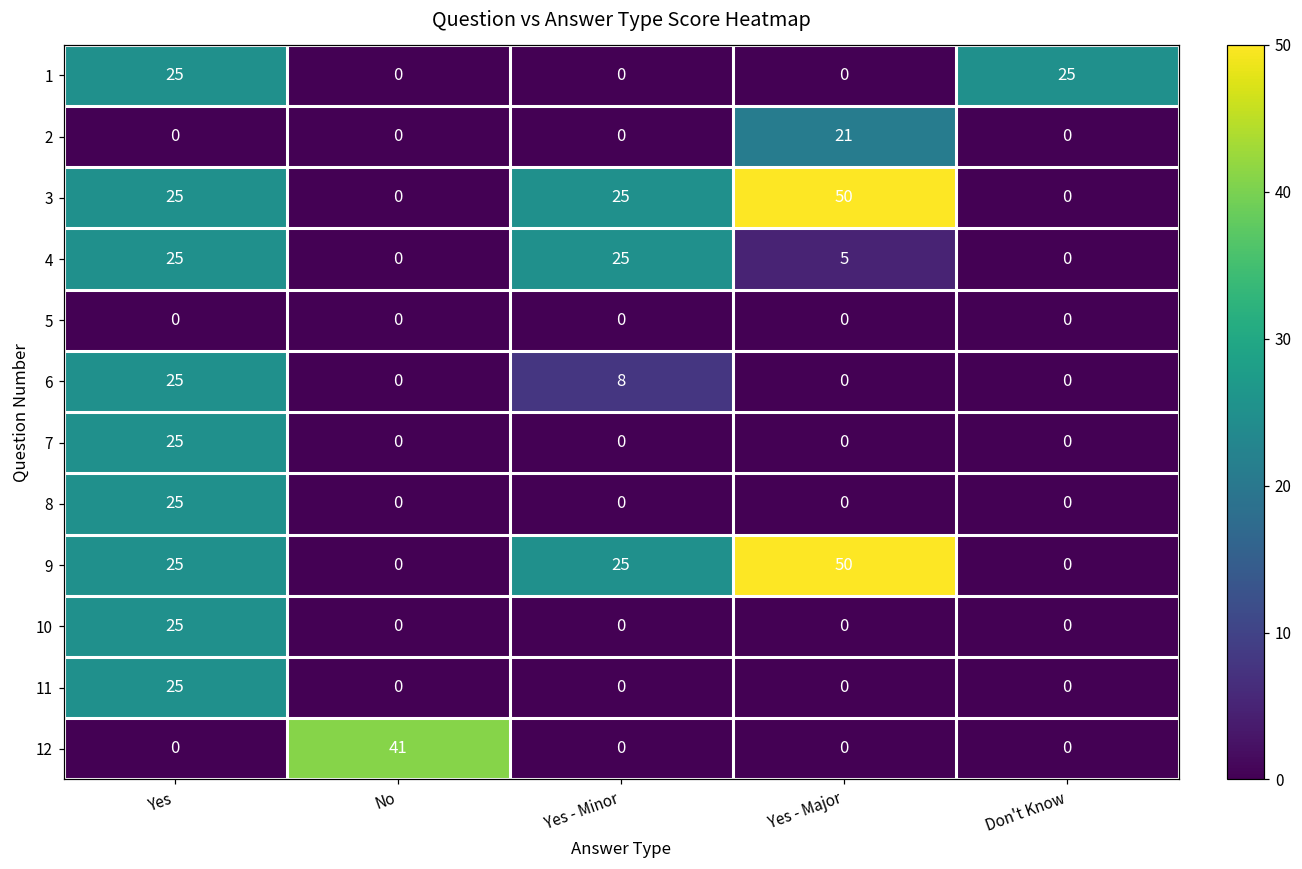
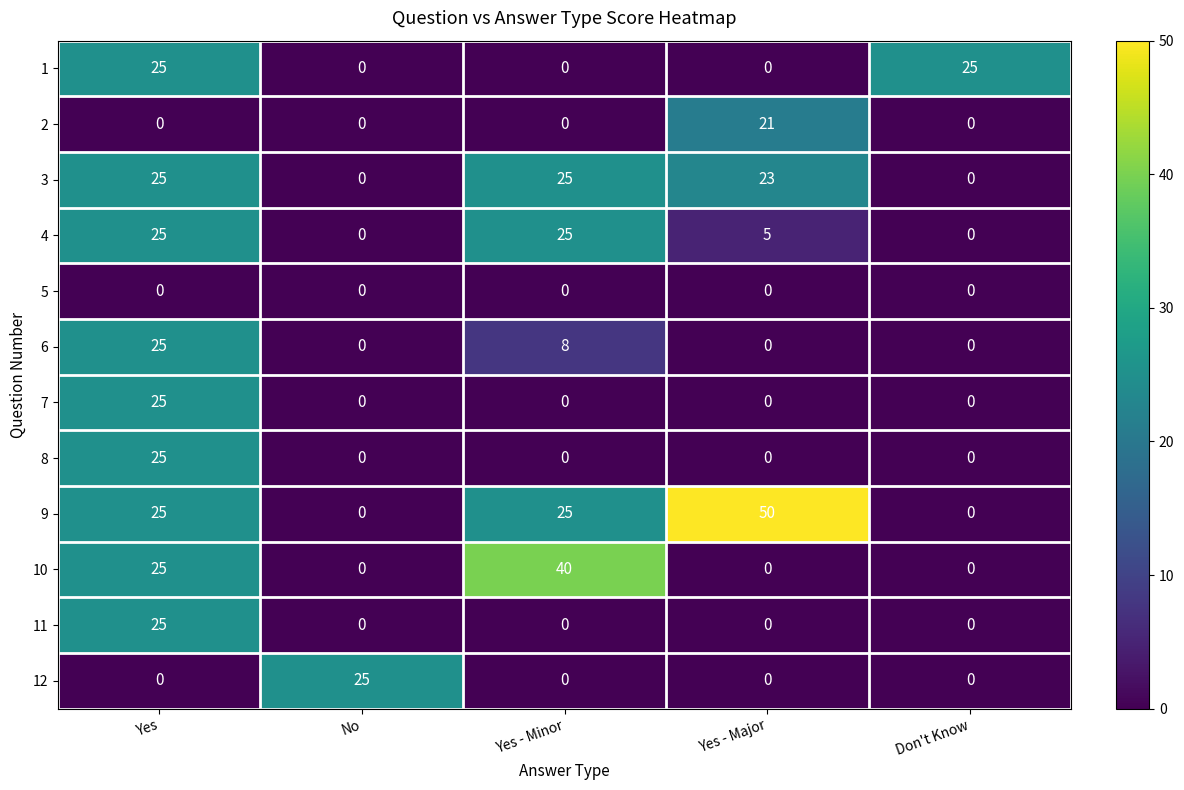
3, Yes - Major: 50 -> 23
10, Yes - Minor: 0 -> 40
12, No: 41 -> 25
